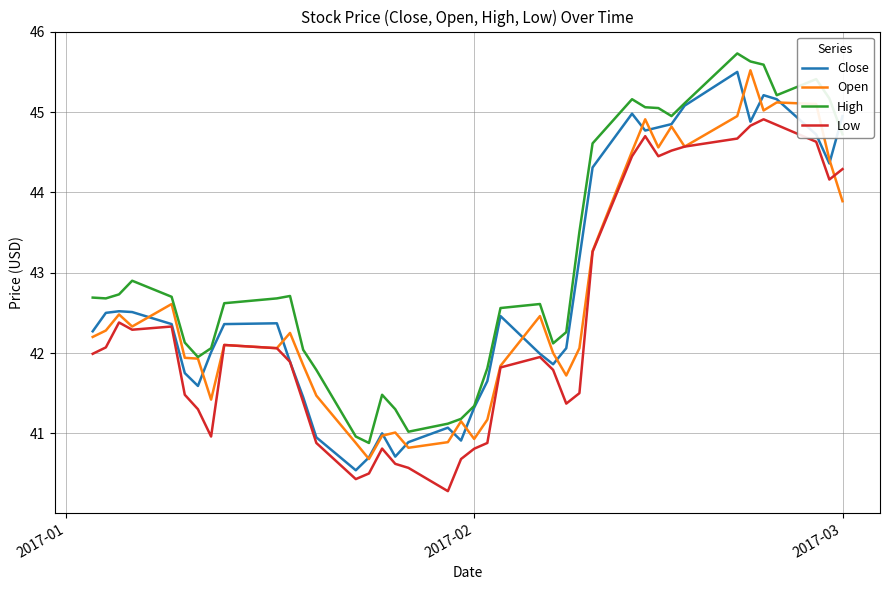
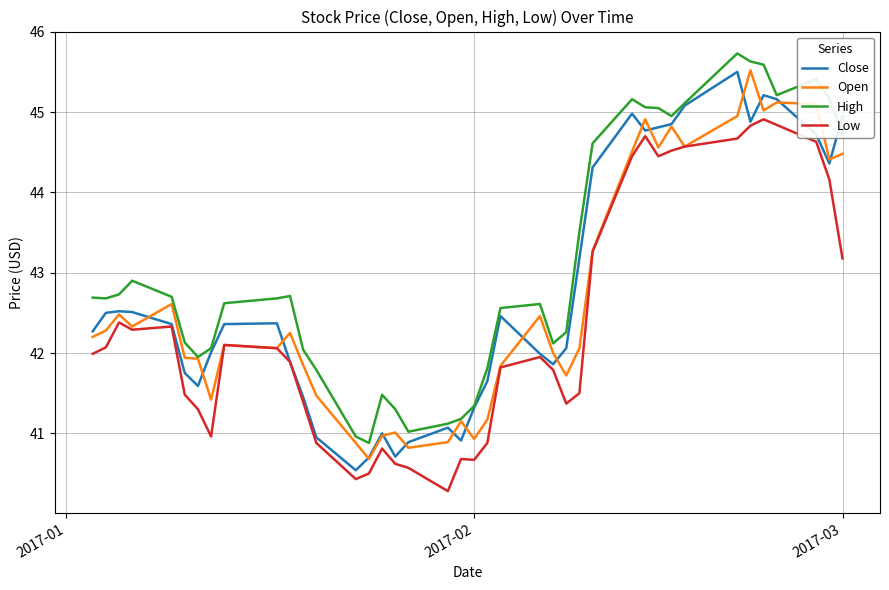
Low, 2017-02: 40.8 -> 40.7
Open, 2017-03: 43.9 -> 44.5
Low, 2017-03: 44.3 -> 43.2
